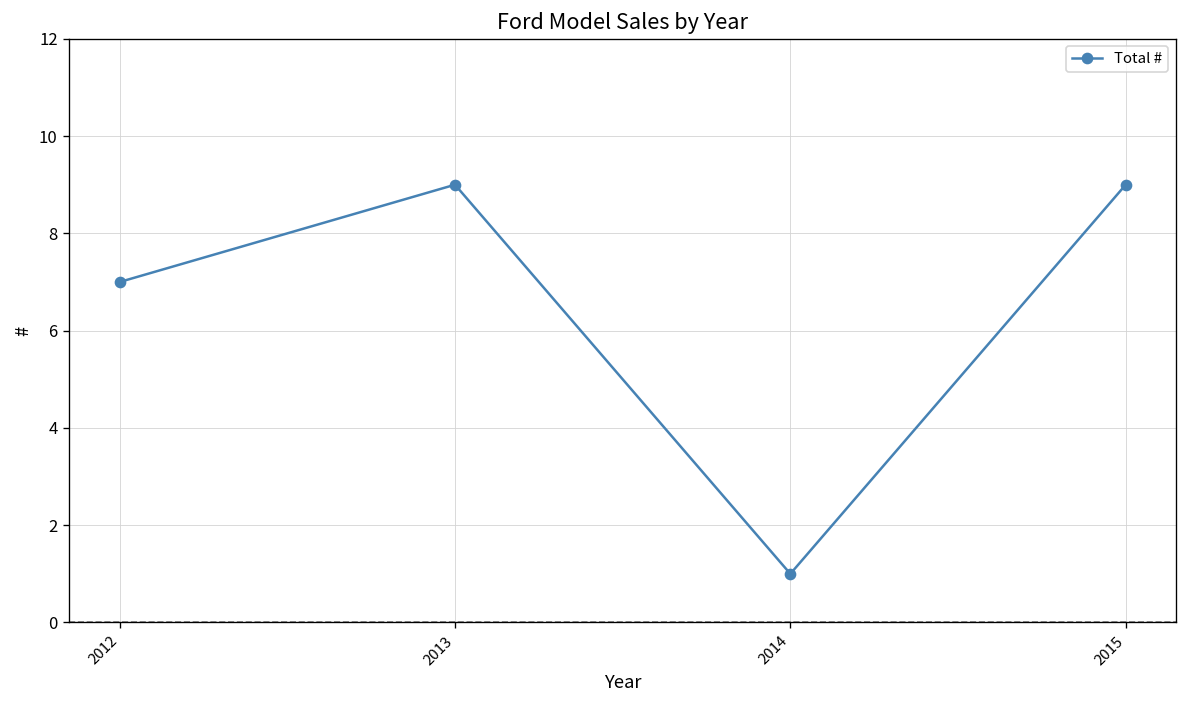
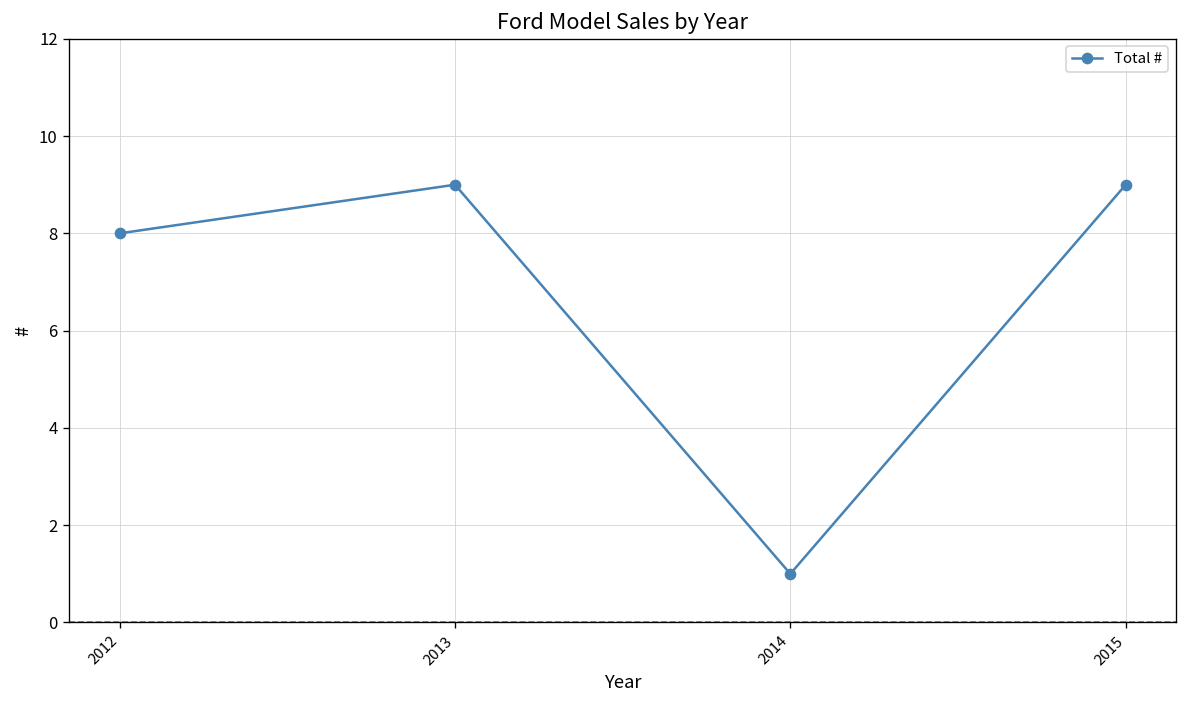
2012: 7 -> 8
